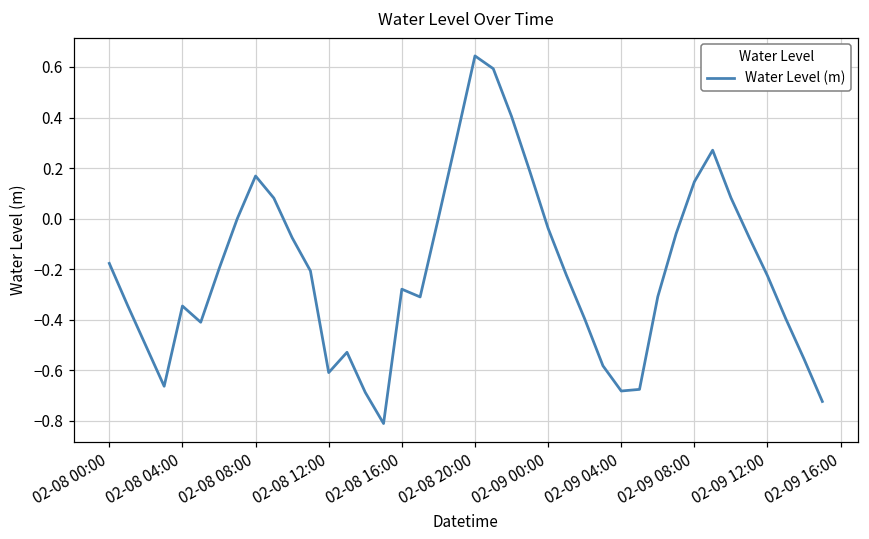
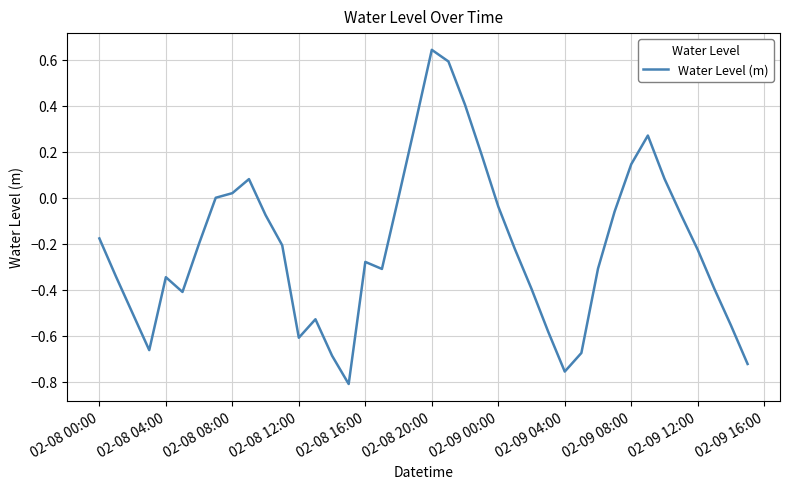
02-08 08:00: 0.17 -> 0.02
02-09 04:00: -0.68 -> -0.76
